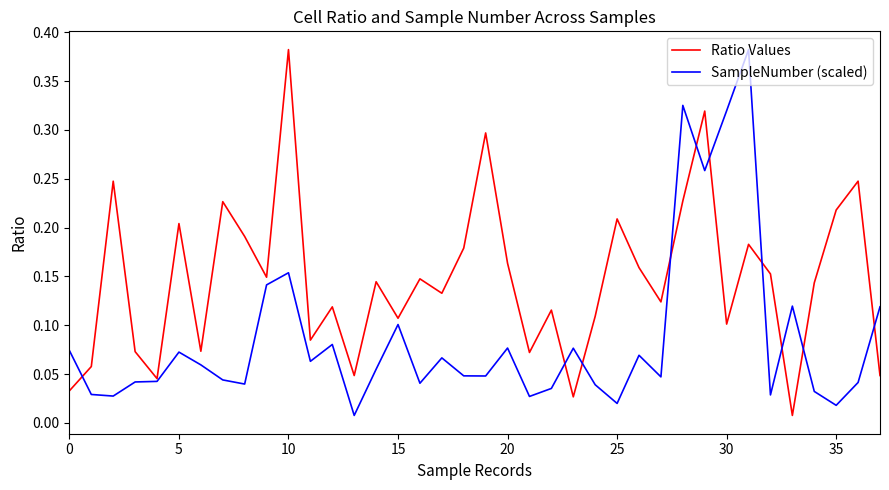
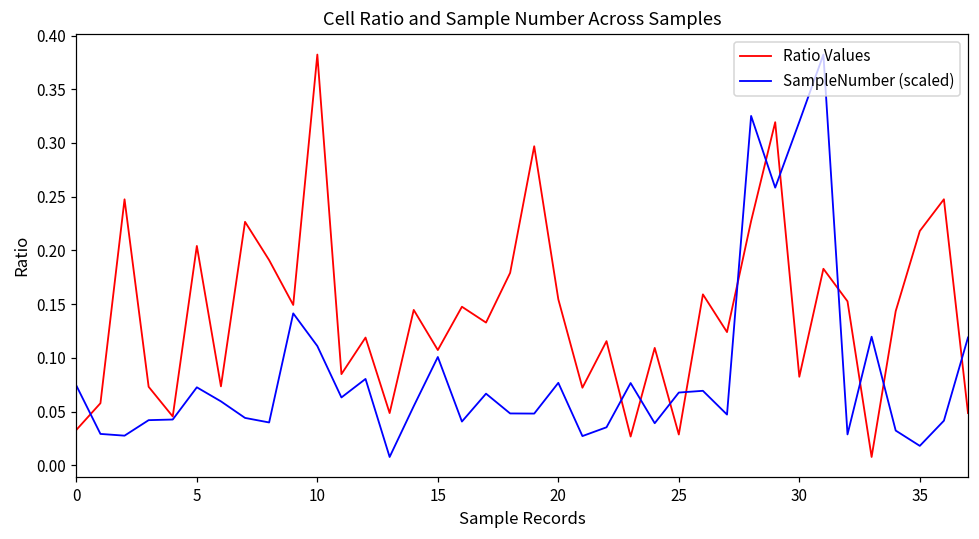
SampleNumber (scaled), 10: 0.15 -> 0.11
Ratio Values, 20: 0.16 -> 0.15
Ratio Values, 25: 0.21 -> 0.03
SampleNumber (scaled), 25: 0.02 -> 0.07
Ratio Values, 30: 0.10 -> 0.08
